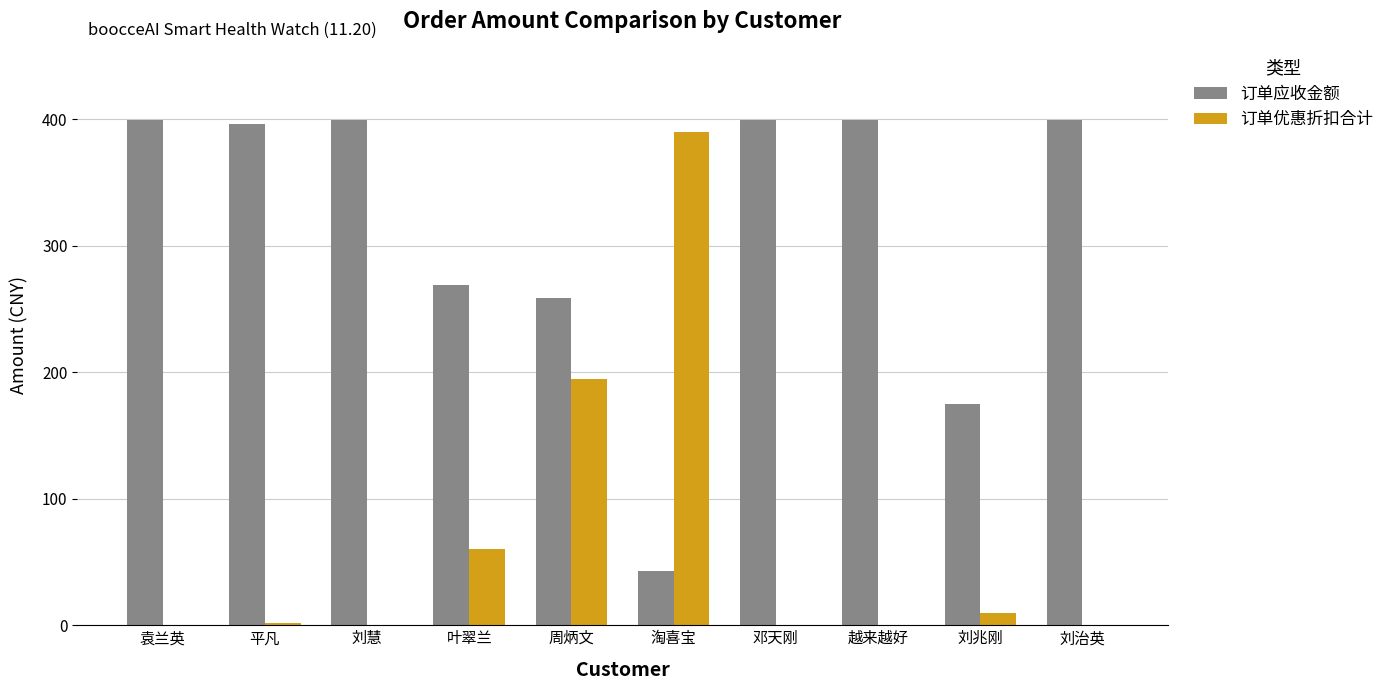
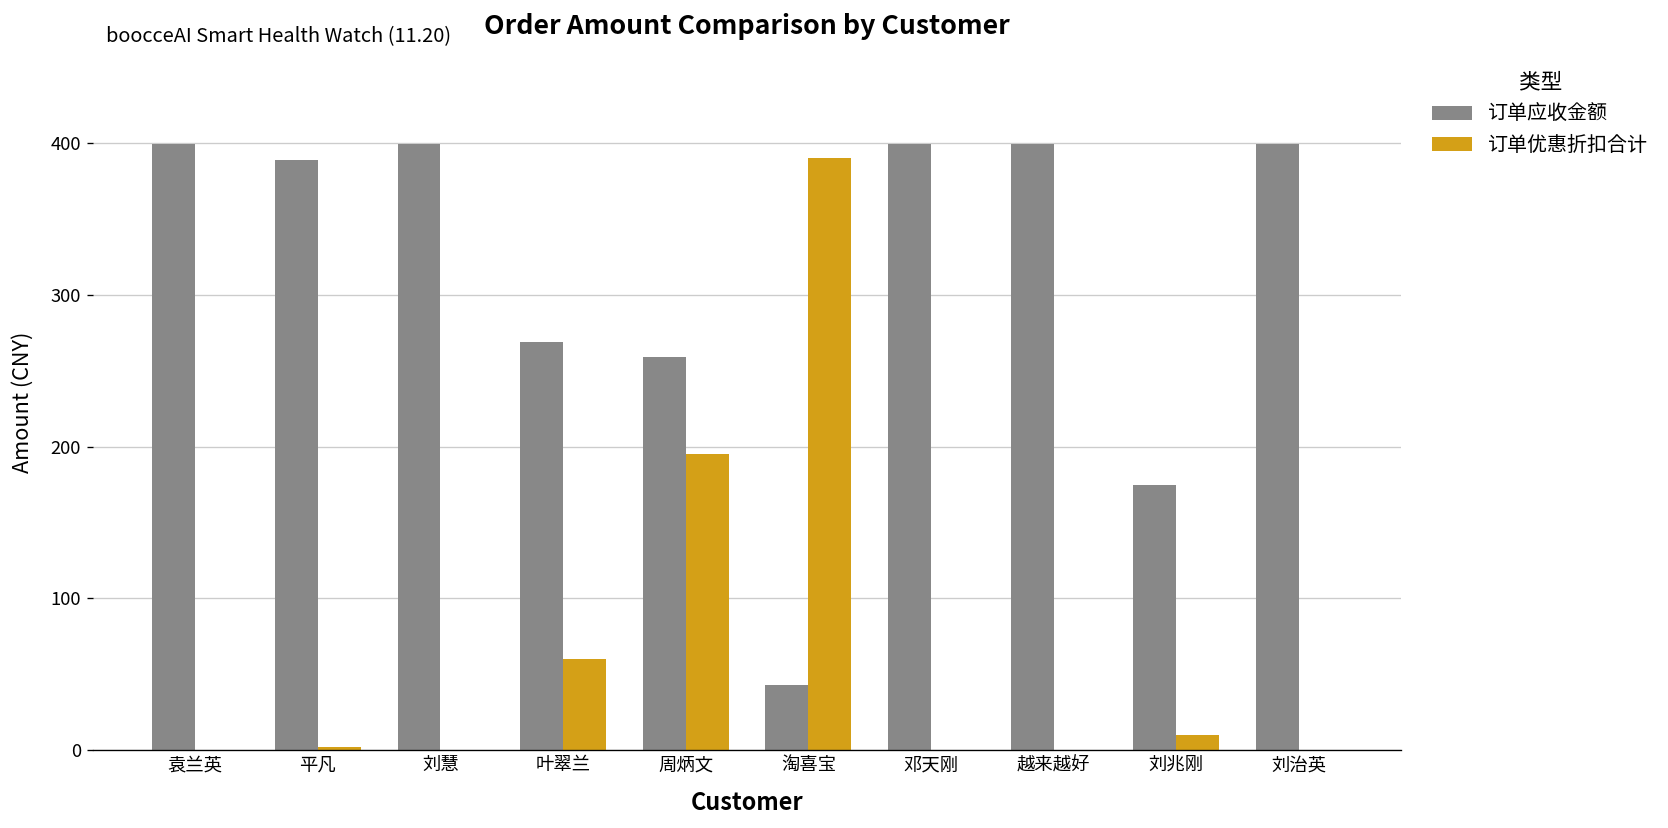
订单应收金额, 平凡: 396 -> 389
